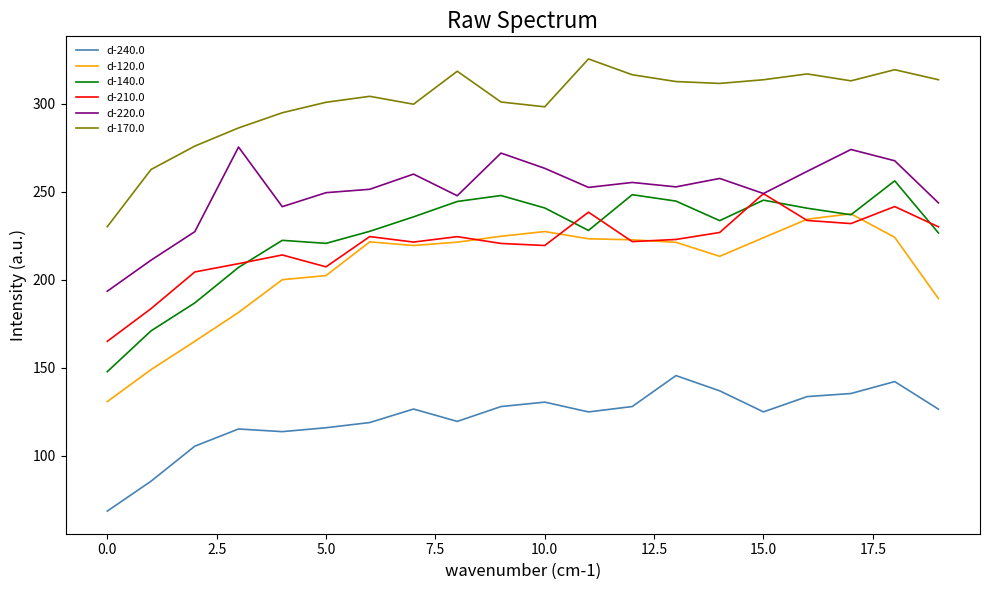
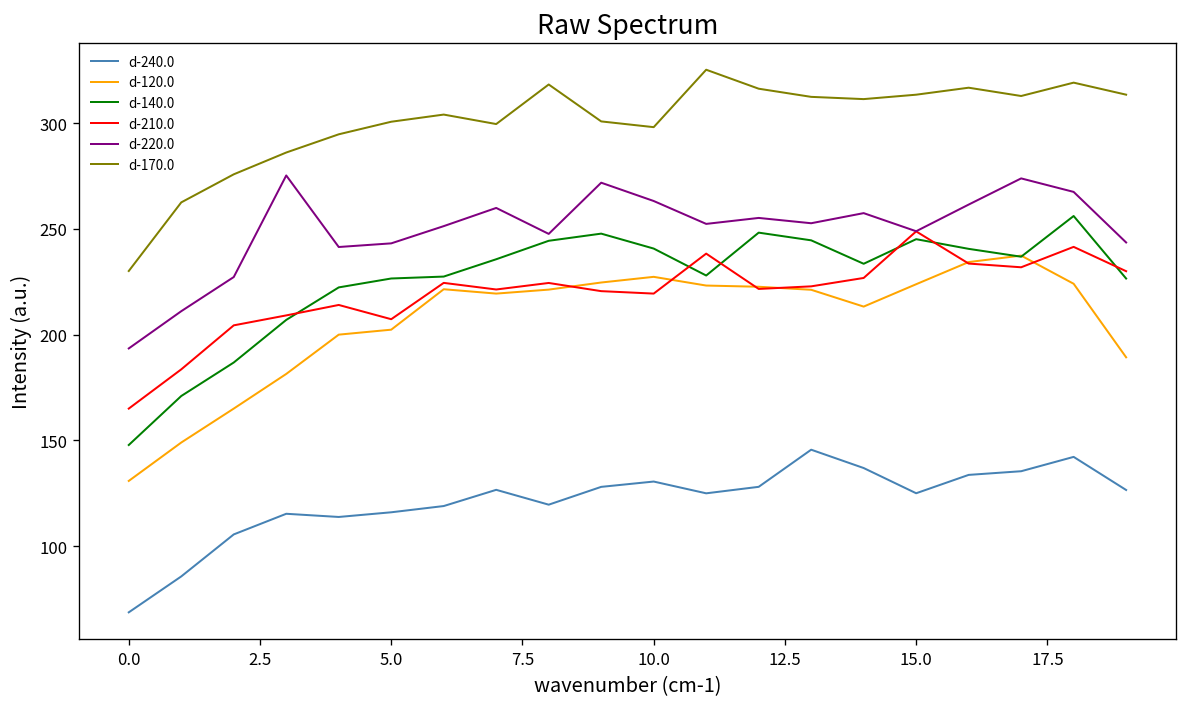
d-140.0, 5.0: 221 -> 227
d-220.0, 5.0: 249 -> 243
